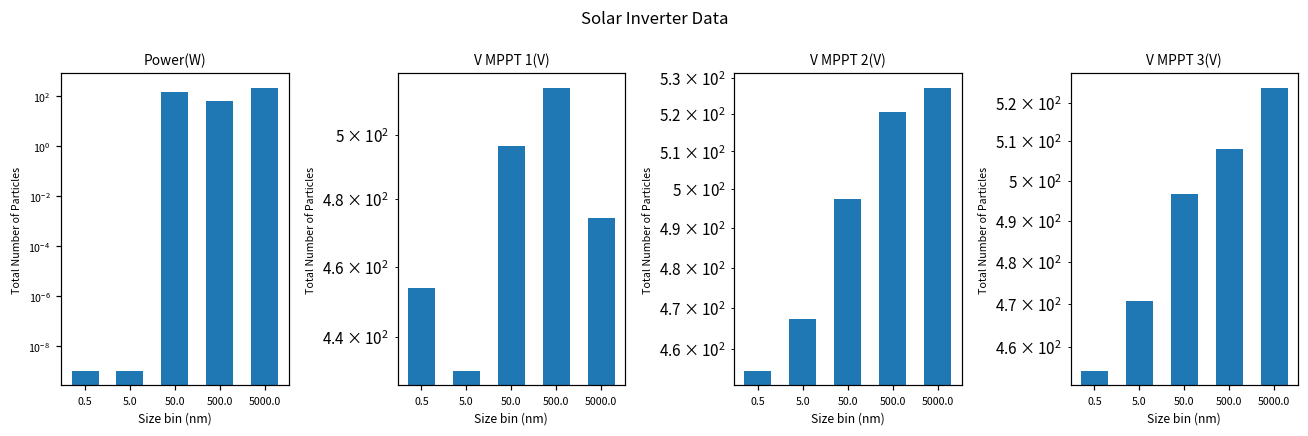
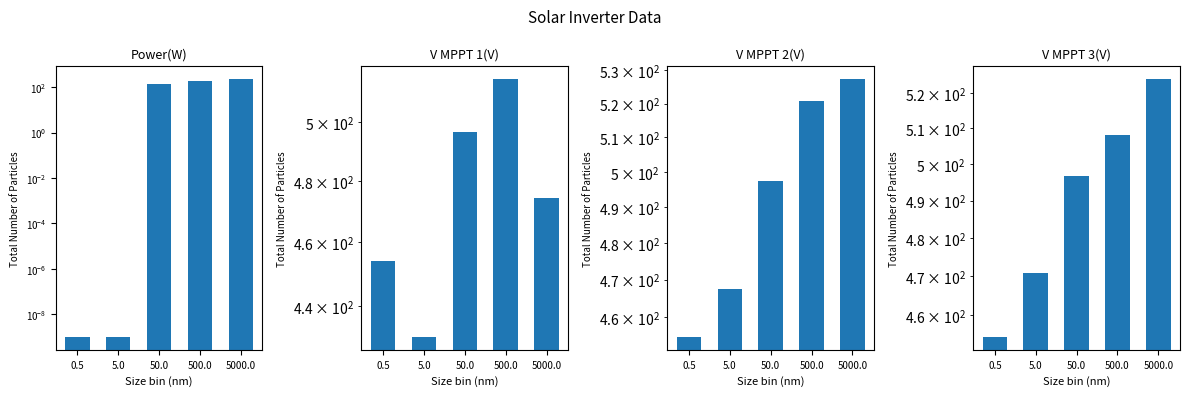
Power(W), 500.0: 70 -> 200
